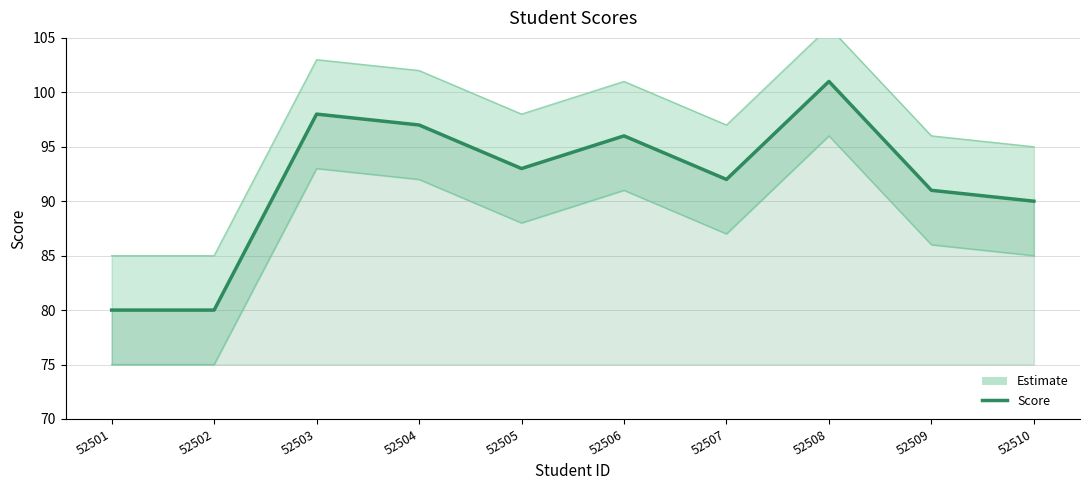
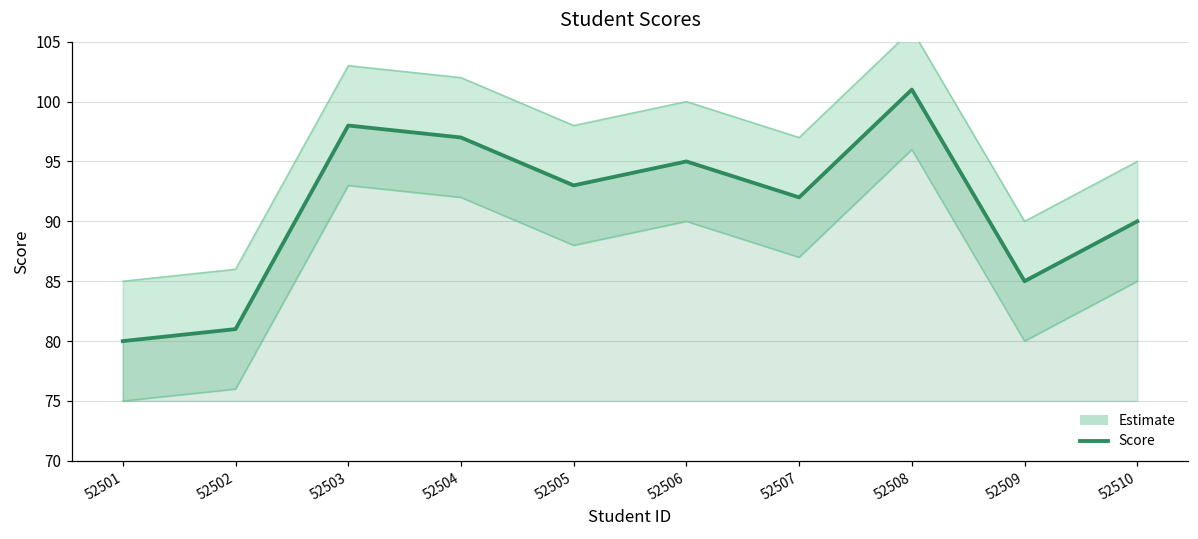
Score, 52502: 80 -> 81
Score, 52506: 96 -> 95
Score, 52509: 91 -> 85
